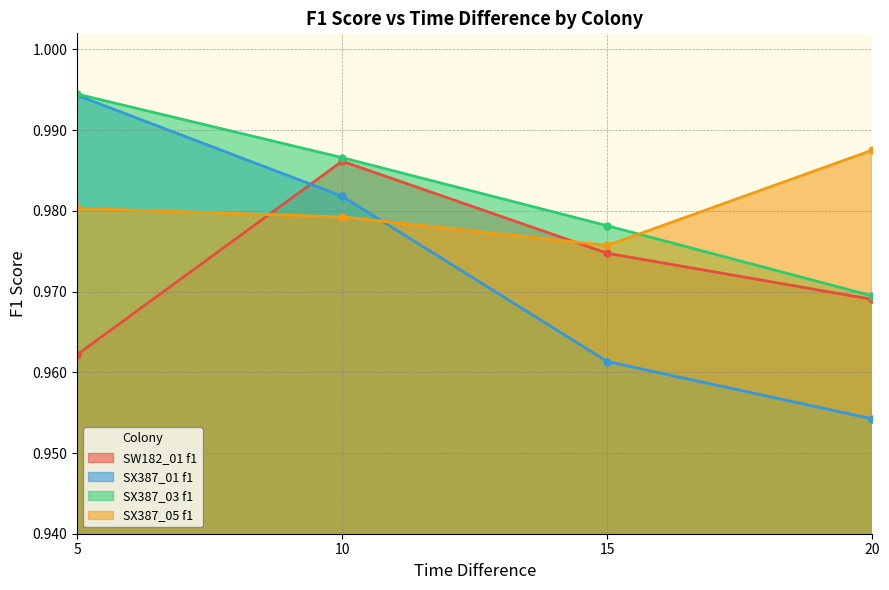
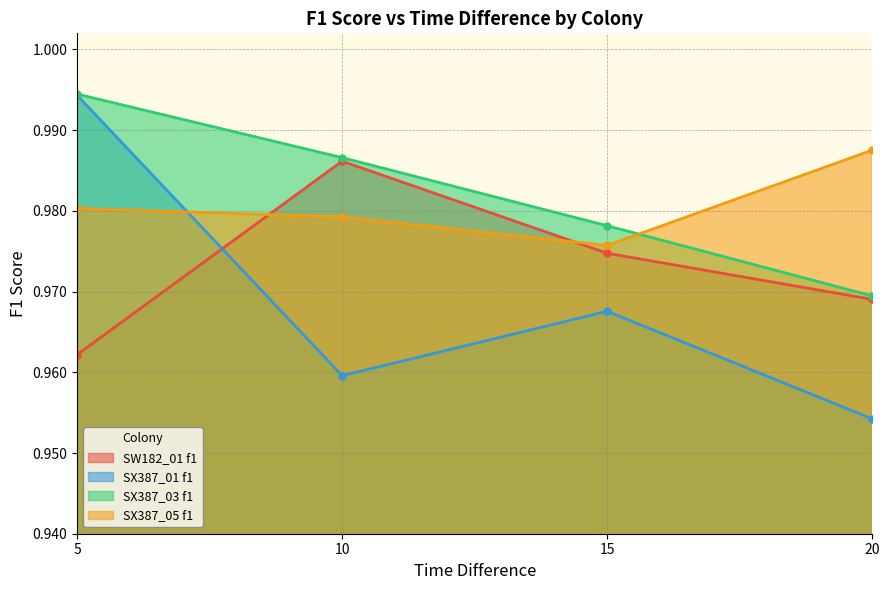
SX387_01 f1, 10: 0.982 -> 0.960
SX387_01 f1, 15: 0.961 -> 0.968
